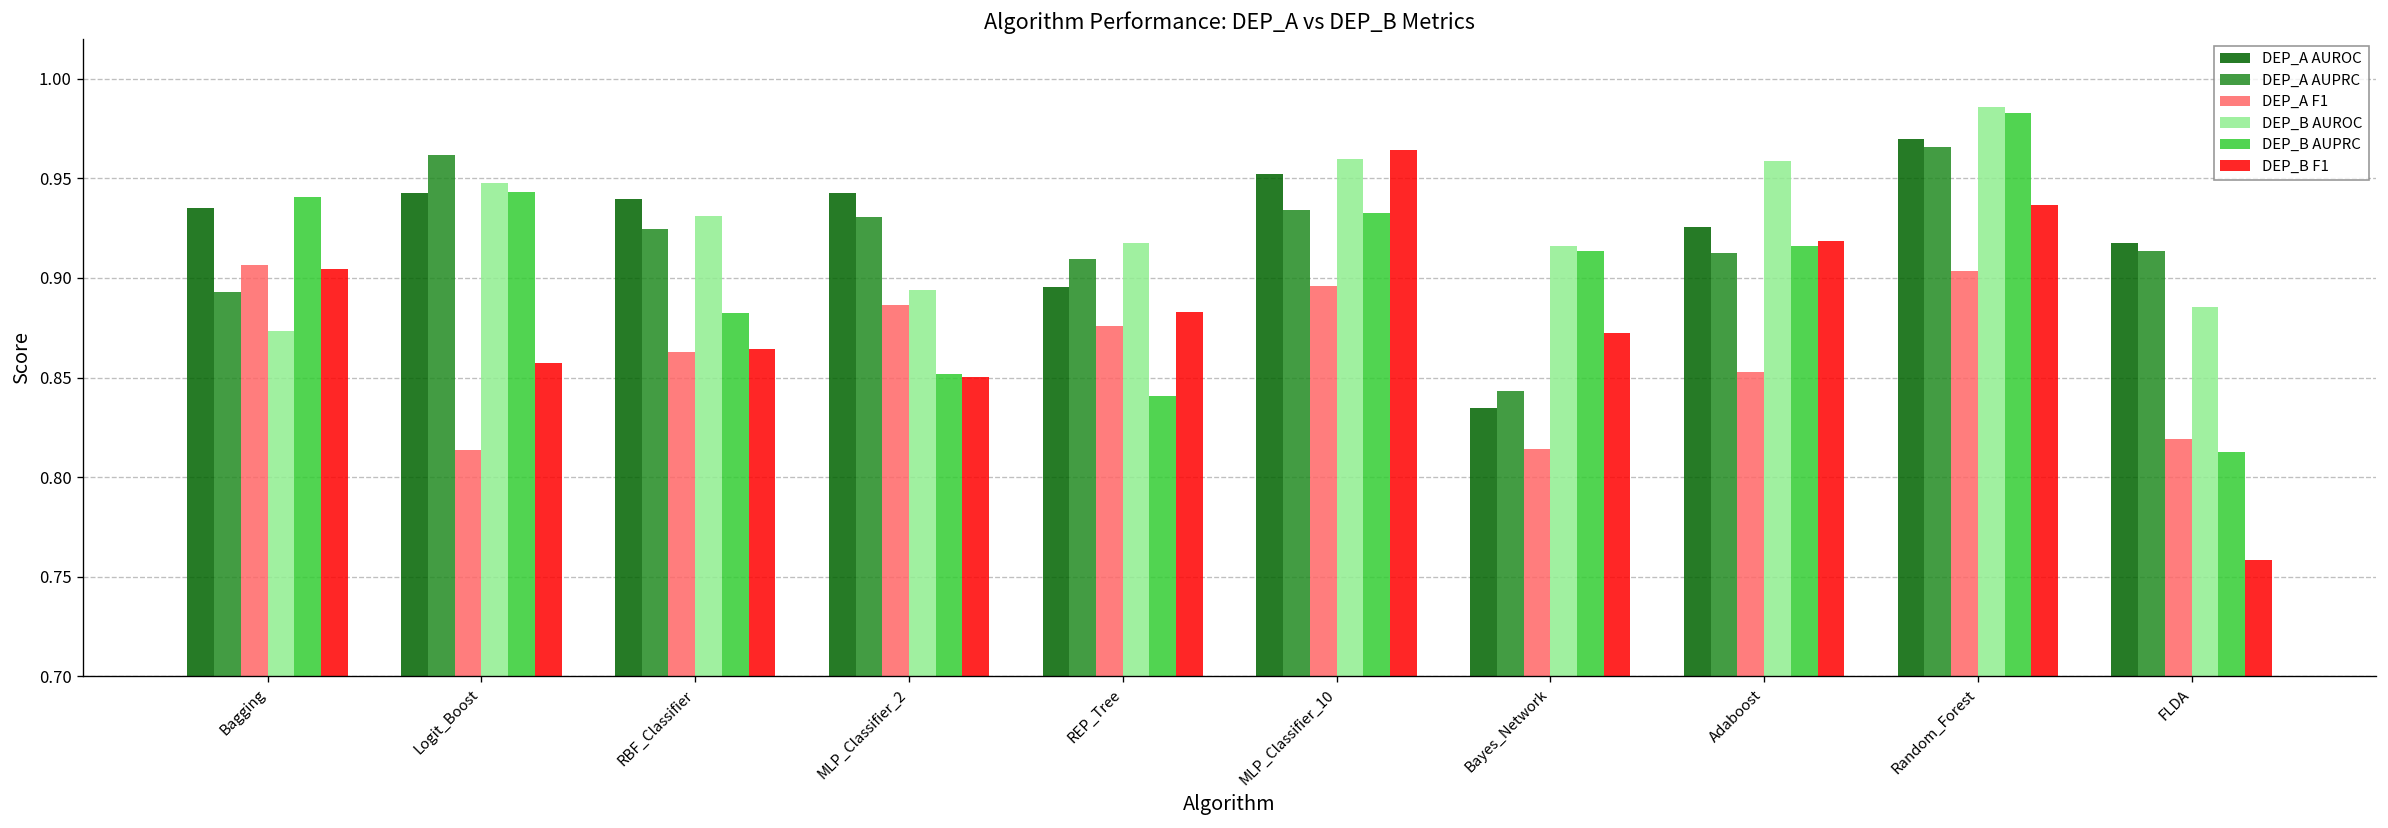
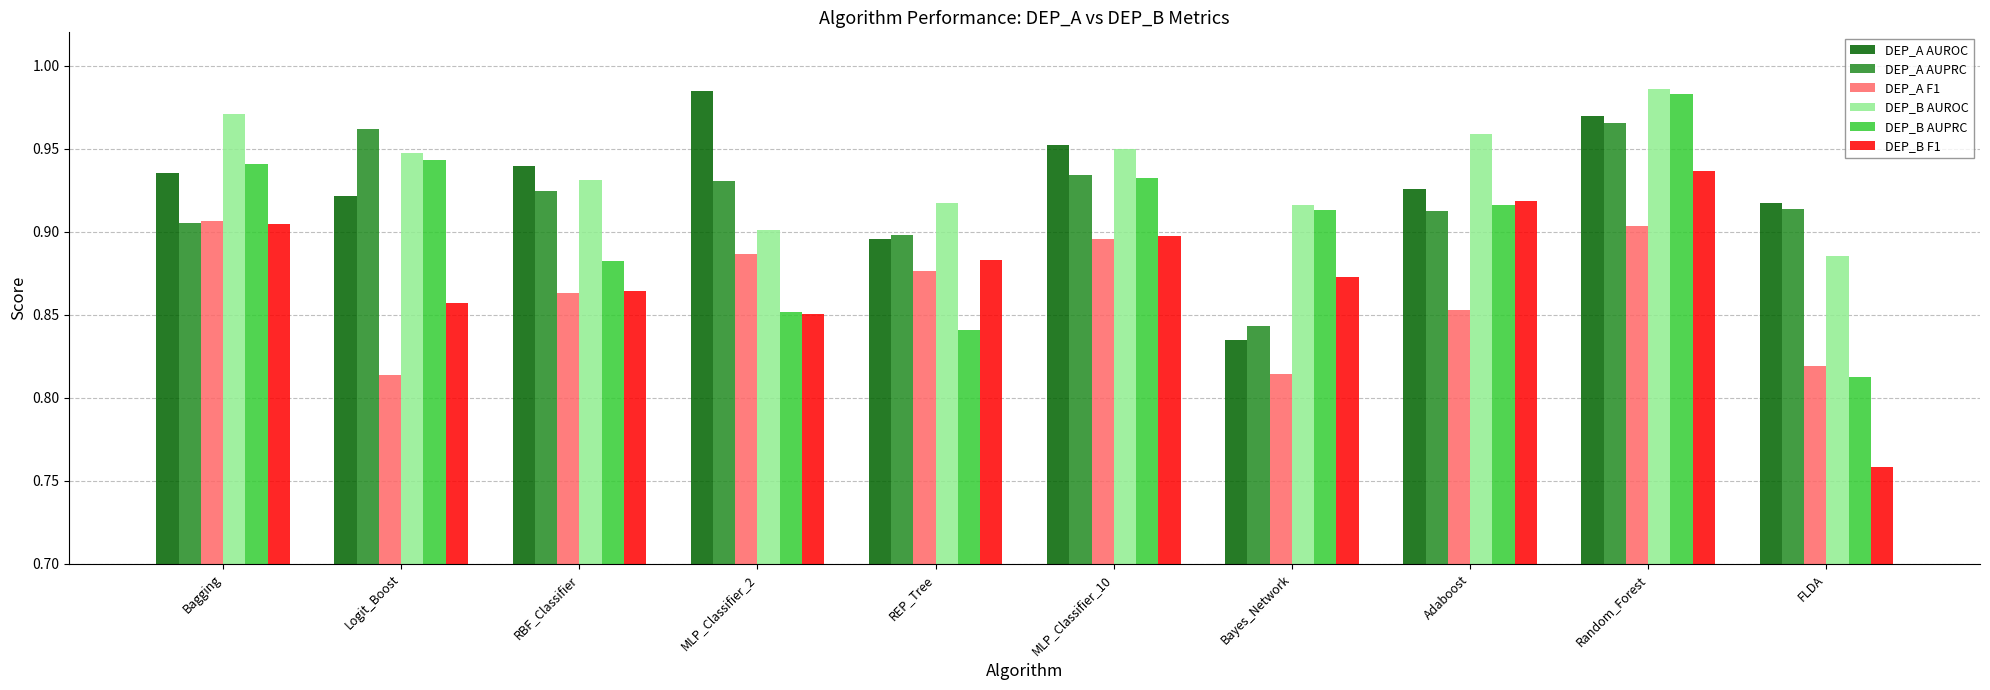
DEP_A AUPRC, Bagging: 0.893 -> 0.905
DEP_B AUROC, Bagging: 0.873 -> 0.971
DEP_A AUROC, Logit_Boost: 0.943 -> 0.921
DEP_A AUROC, MLP_Classifier_2: 0.943 -> 0.984
DEP_B AUROC, MLP_Classifier_2: 0.894 -> 0.901
DEP_A AUPRC, REP_Tree: 0.910 -> 0.898
DEP_B AUROC, MLP_Classifier_10: 0.959 -> 0.950
DEP_B F1, MLP_Classifier_10: 0.964 -> 0.897
